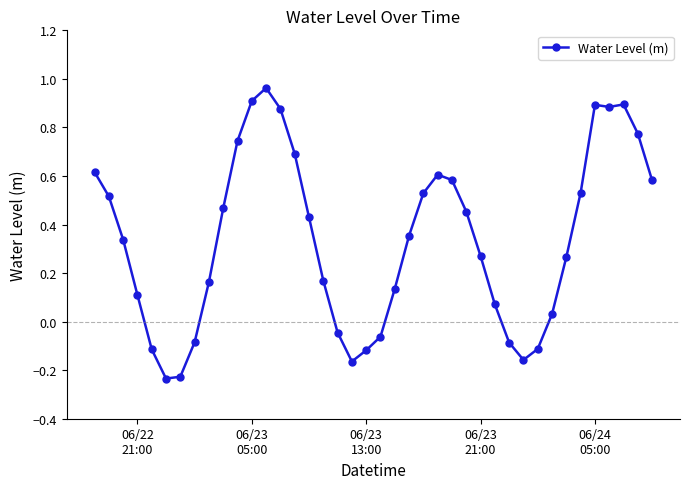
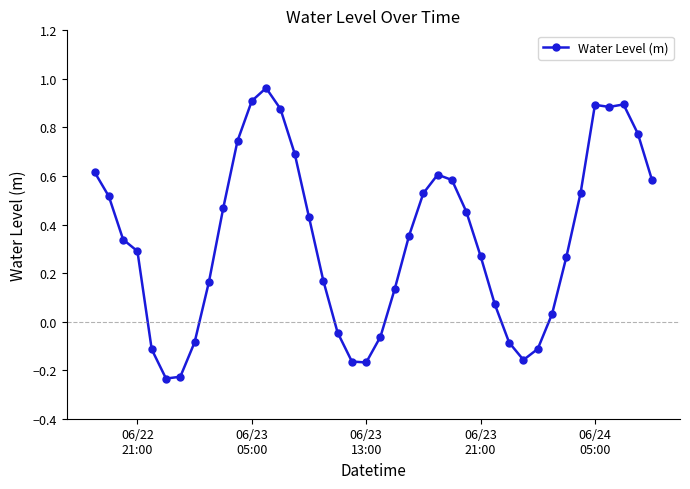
06/22 21:00: 0.11 -> 0.29
06/23 13:00: -0.12 -> -0.17
